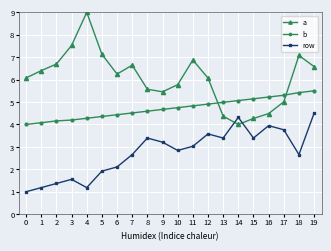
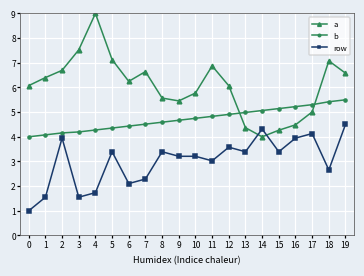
row, 1: 1.2 -> 1.6
row, 2: 1.4 -> 3.9
row, 4: 1.2 -> 1.7
row, 5: 1.9 -> 3.4
row, 7: 2.7 -> 2.3
row, 10: 2.8 -> 3.2
row, 17: 3.8 -> 4.1
